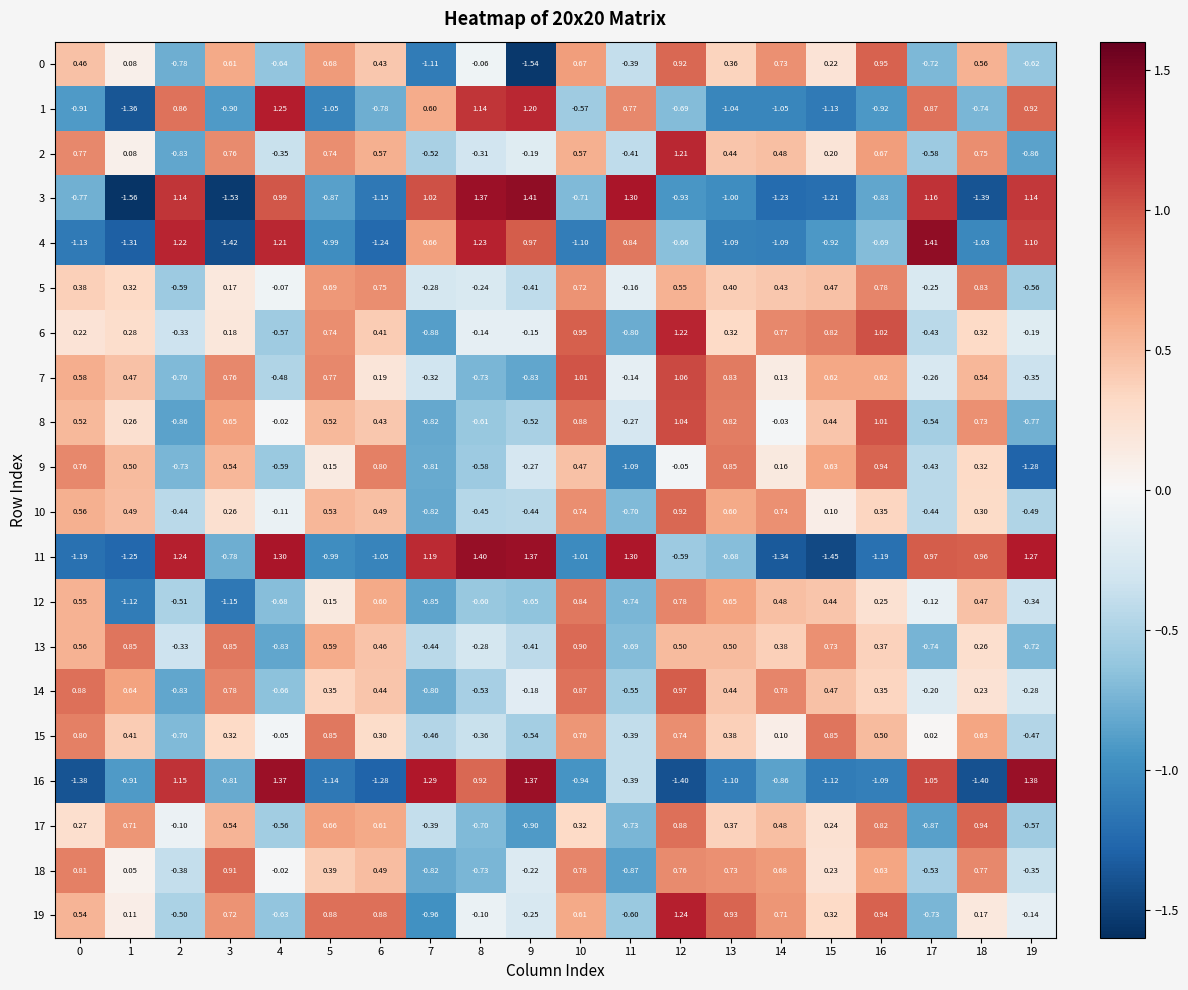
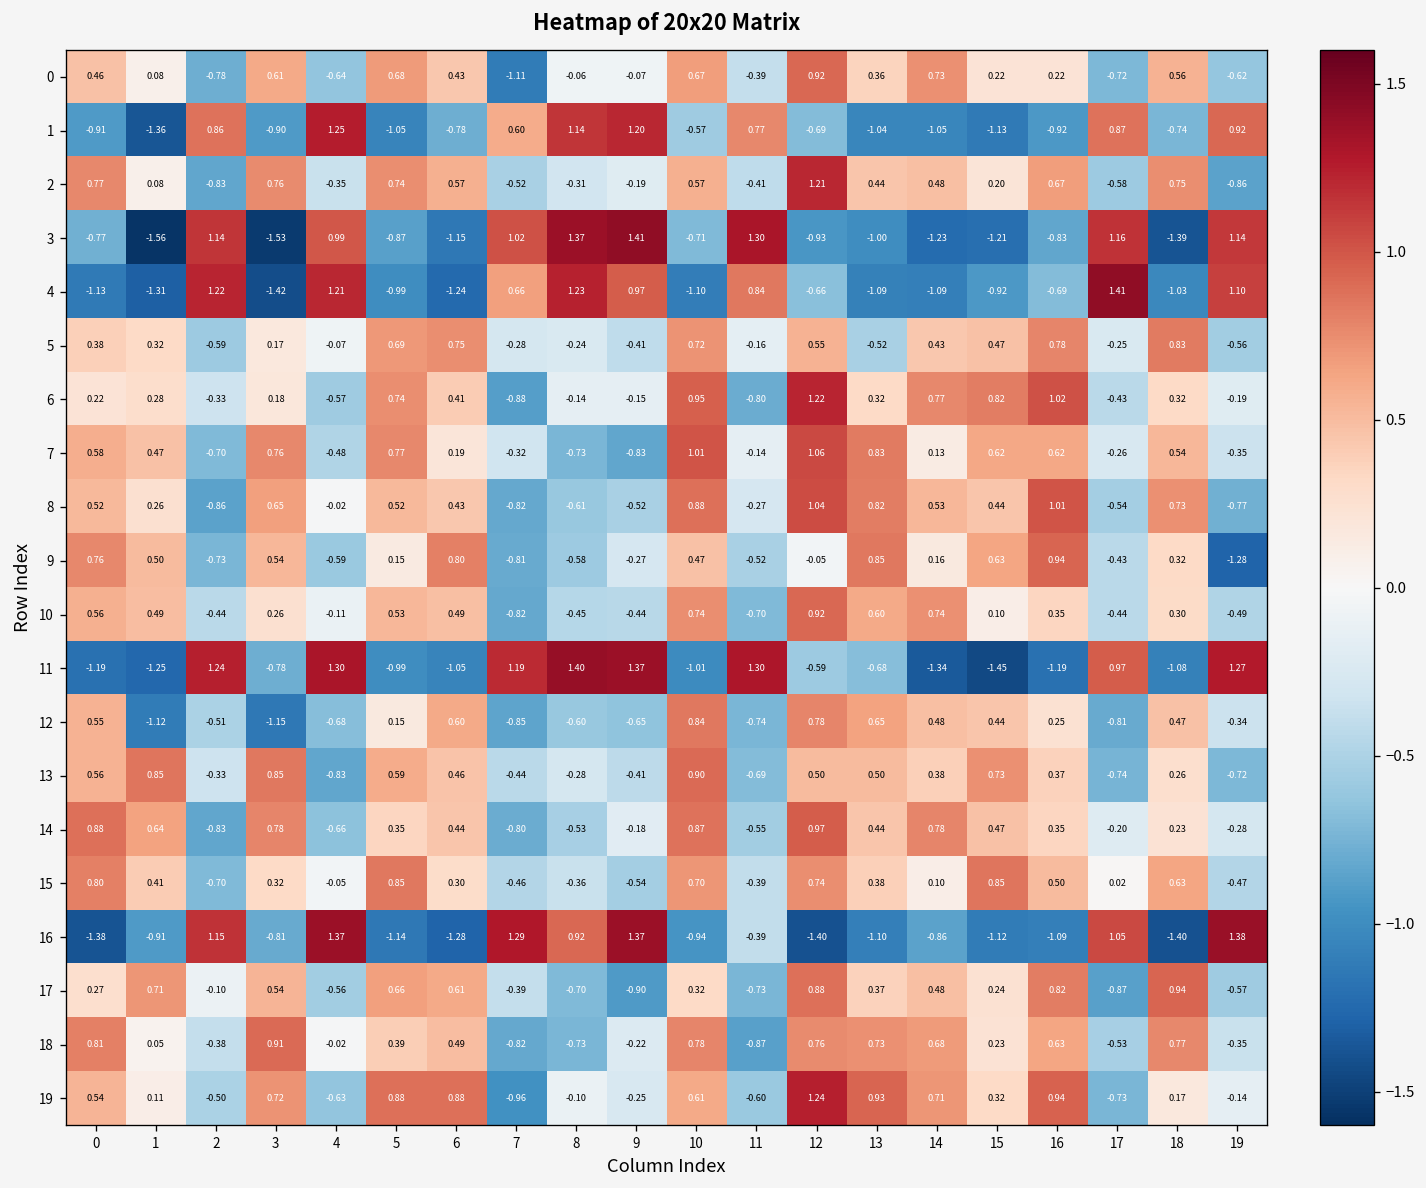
0, 9: -1.54 -> -0.07
0, 16: 0.95 -> 0.22
5, 13: 0.40 -> -0.52
8, 14: -0.03 -> 0.53
9, 11: -1.09 -> -0.52
11, 18: 0.96 -> -1.08
12, 17: -0.12 -> -0.81
